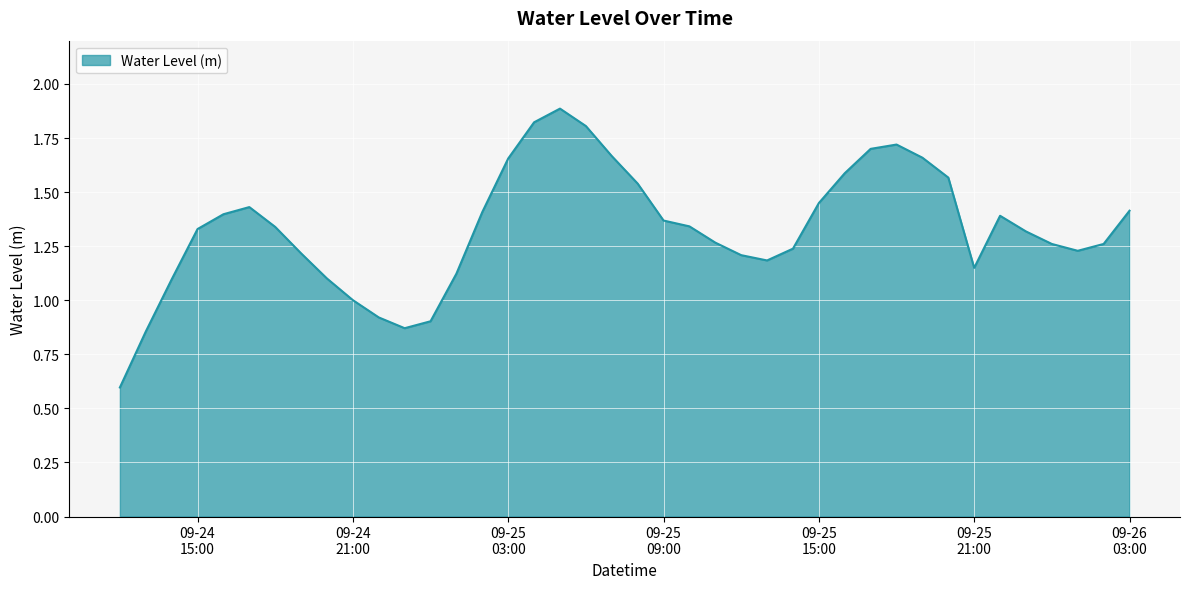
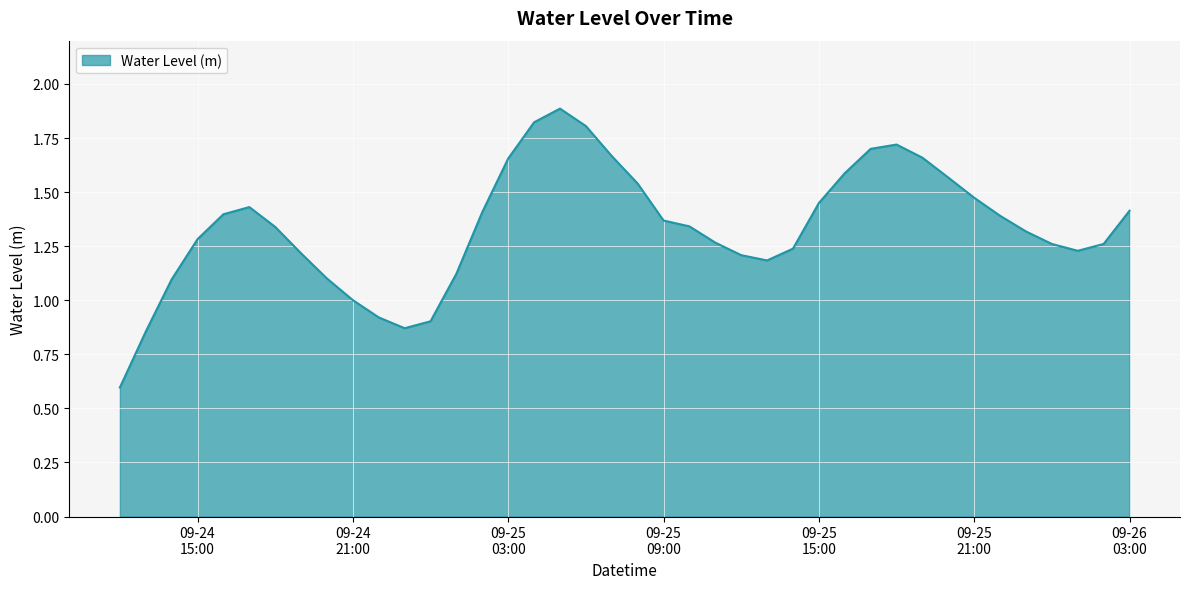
09-24 15:00: 1.33 -> 1.28
09-25 21:00: 1.15 -> 1.47
